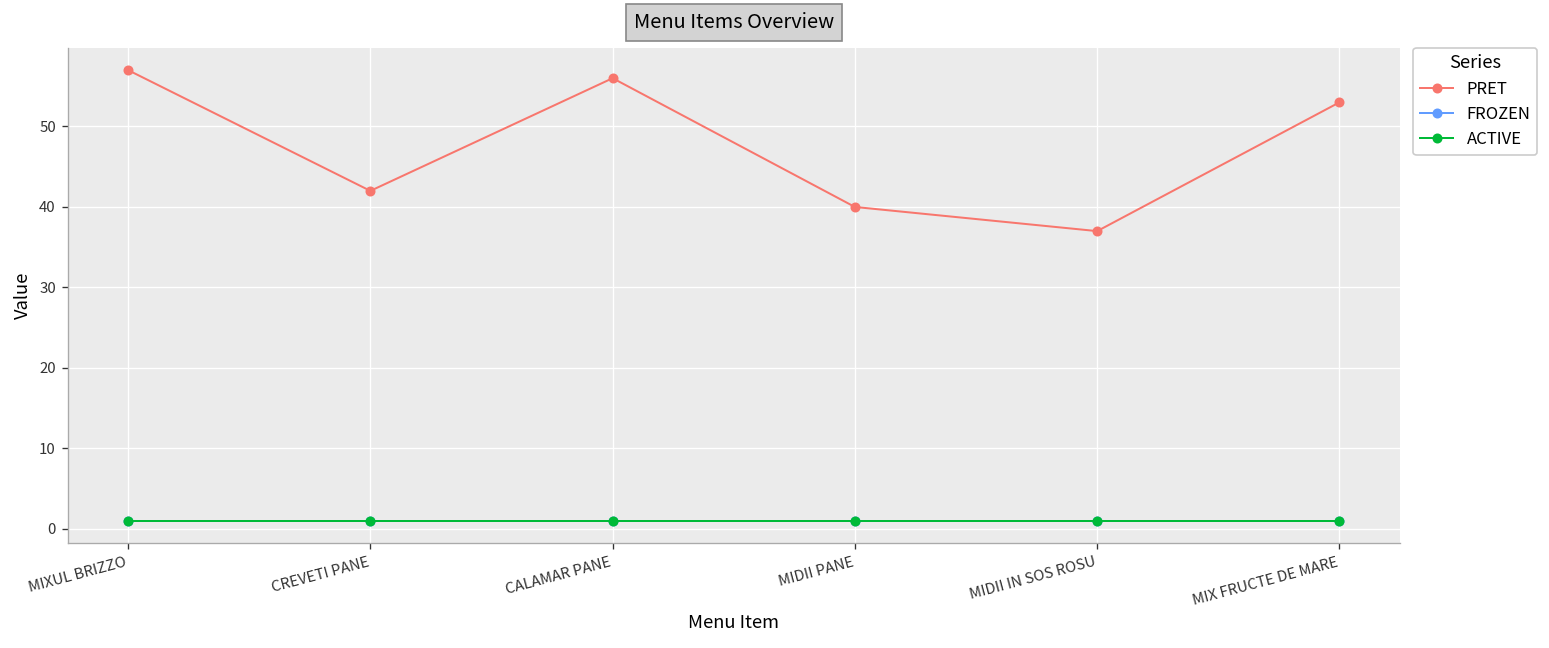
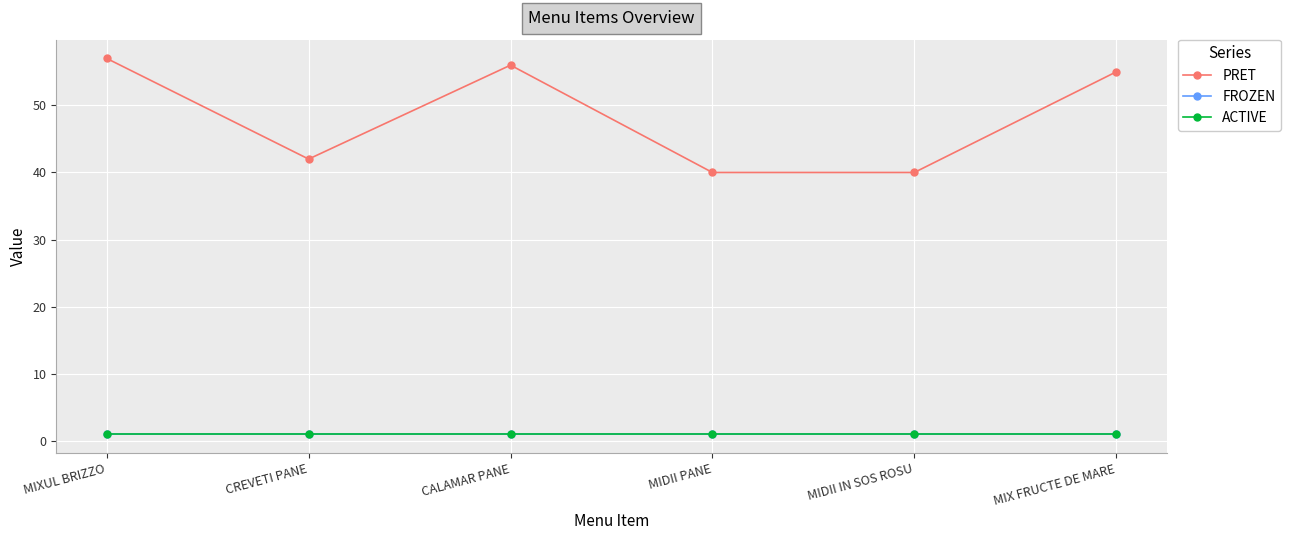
PRET, MIDII IN SOS ROSU: 37 -> 40
PRET, MIX FRUCTE DE MARE: 53 -> 55
